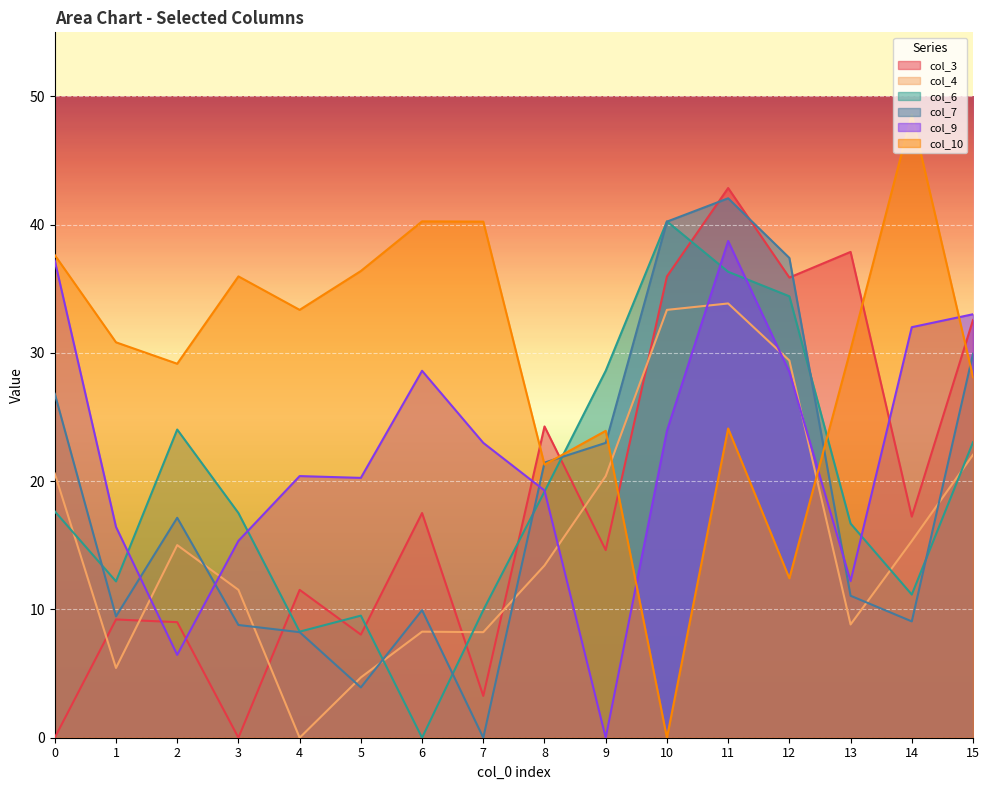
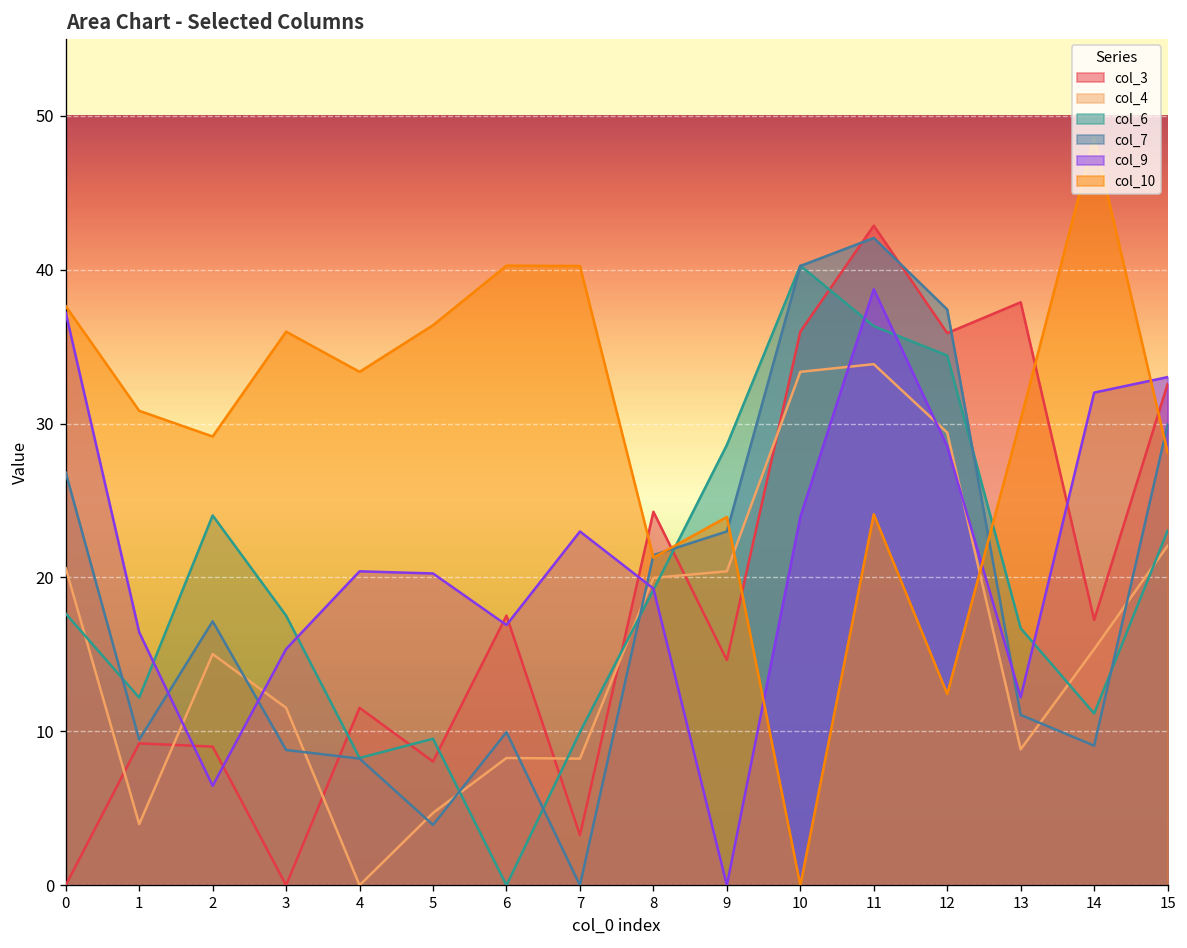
col_4, 1: 5.4 -> 4.0
col_9, 6: 28.6 -> 16.9
col_4, 8: 13.4 -> 20.0
